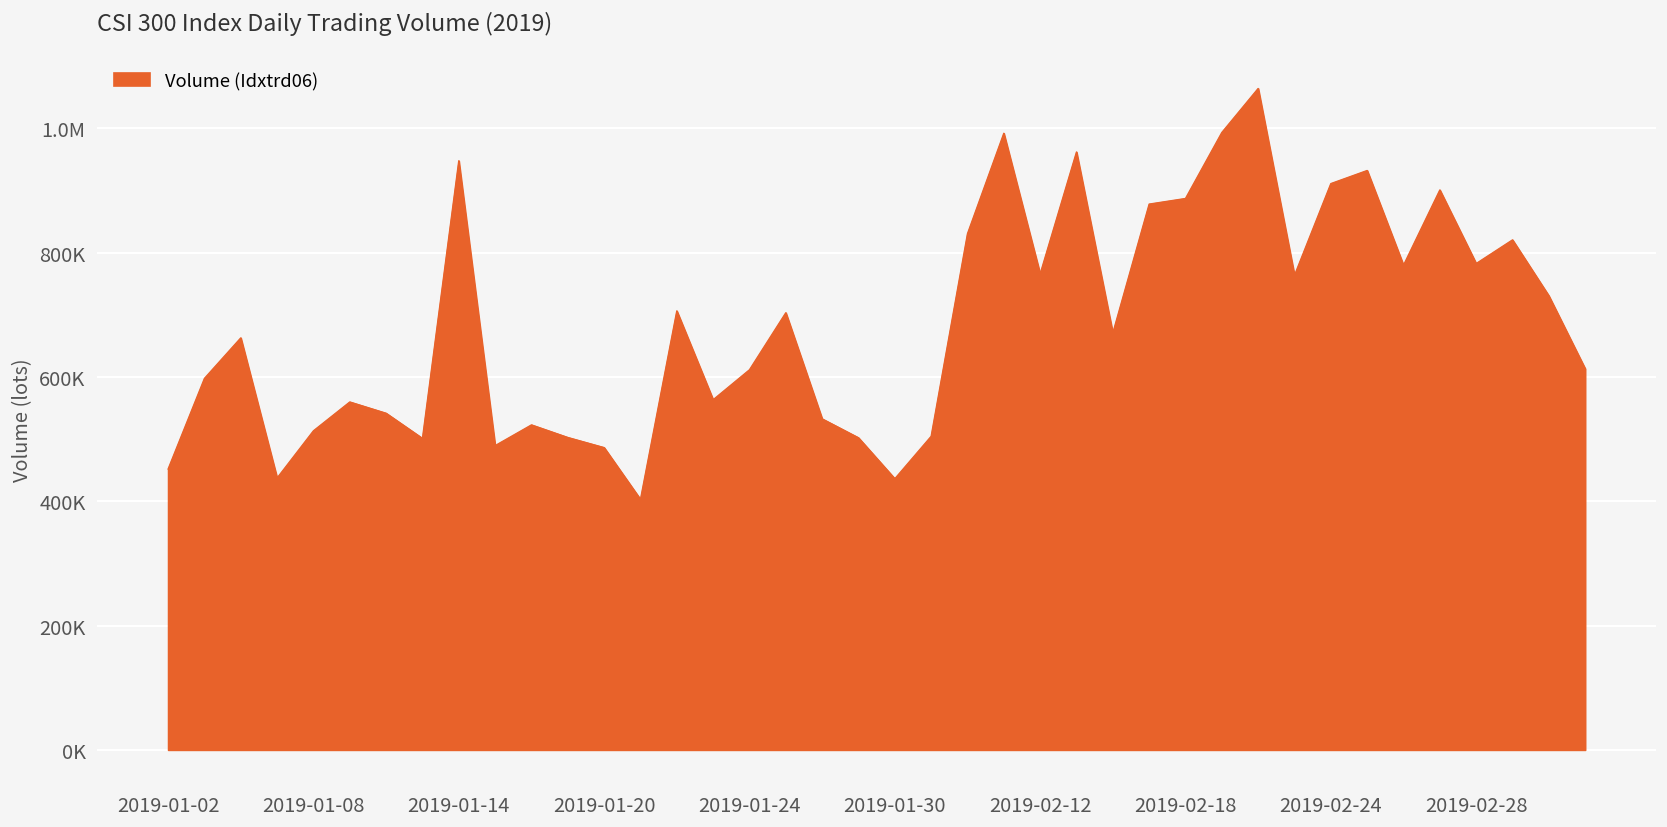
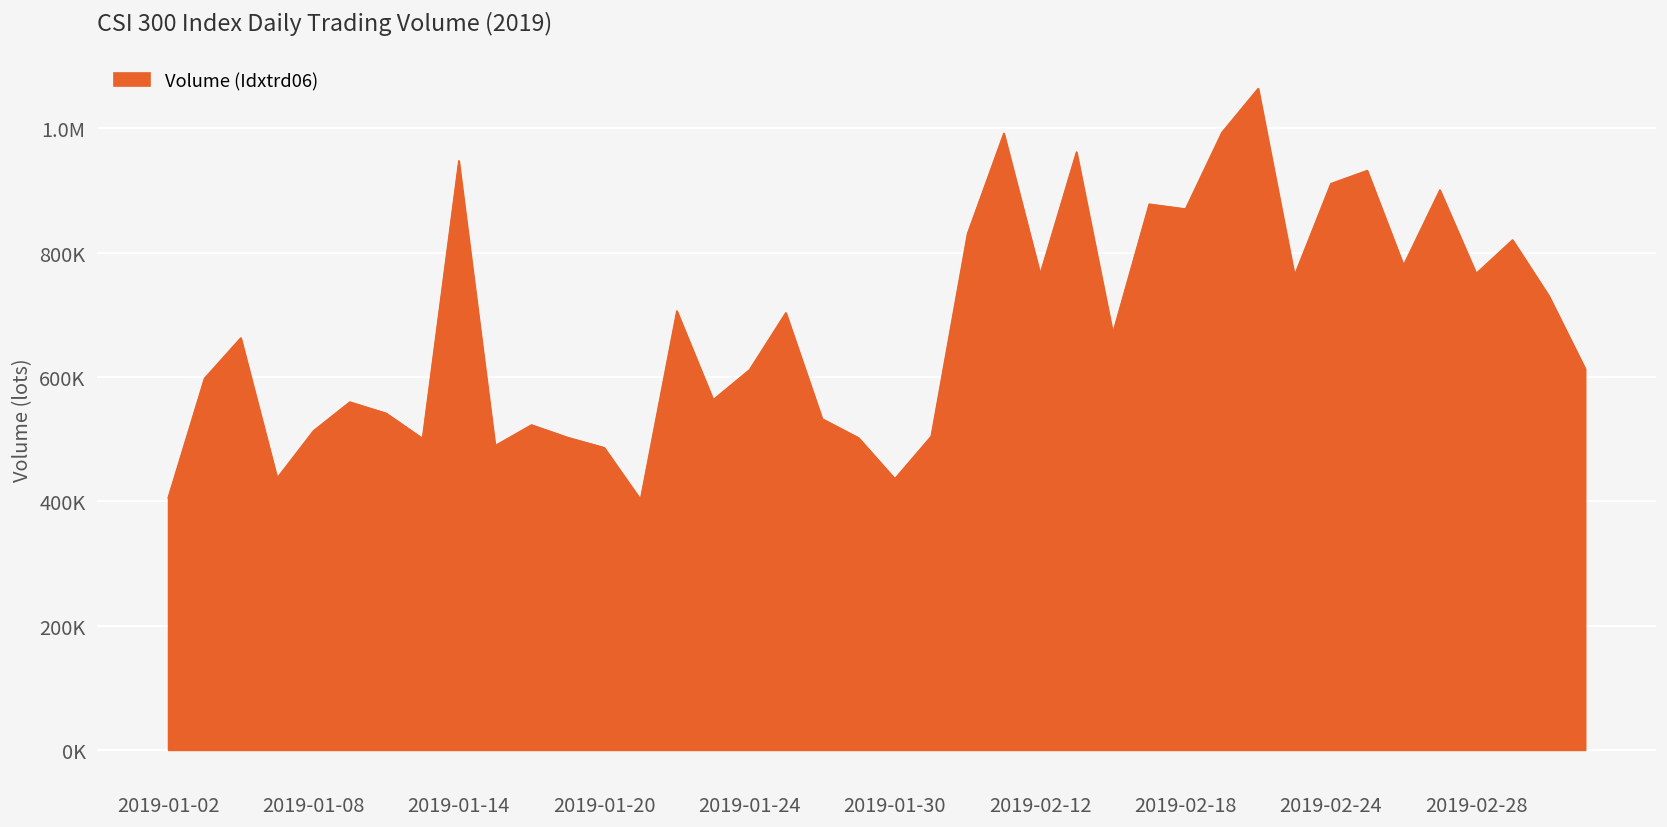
2019-01-02: 450000 -> 410000
2019-02-18: 890000 -> 870000
2019-02-28: 780000 -> 770000
